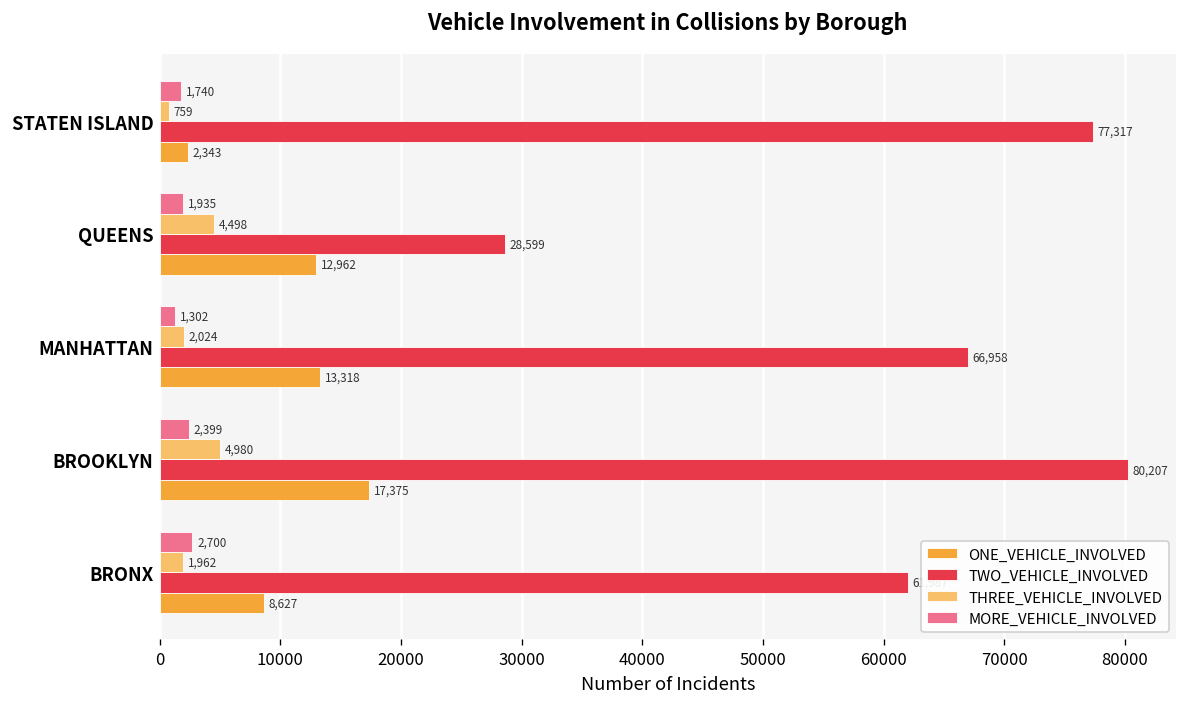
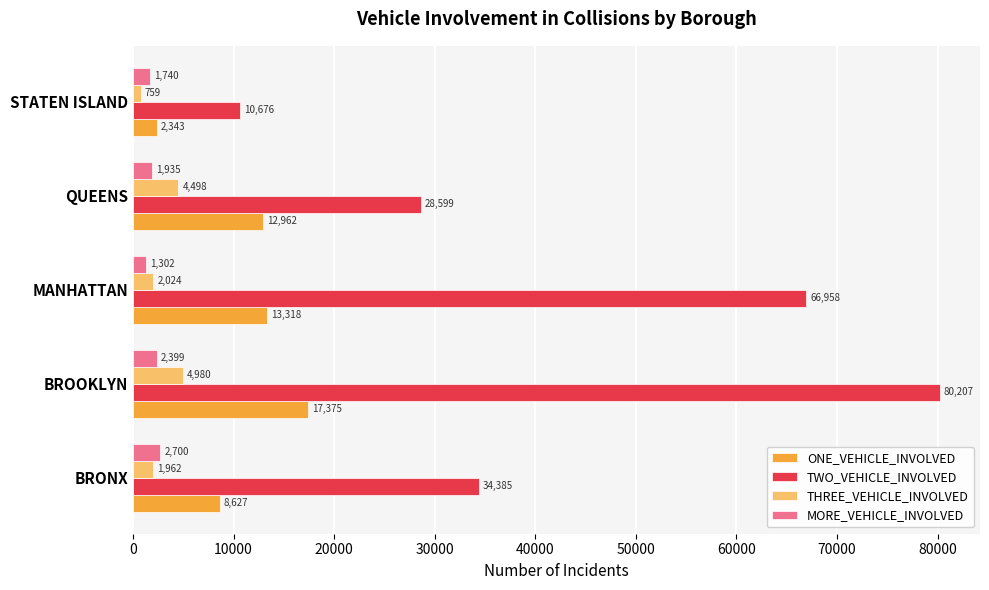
TWO_VEHICLE_INVOLVED, STATEN ISLAND: 77,317 -> 10,676
TWO_VEHICLE_INVOLVED, BRONX: 62000 -> 34400
